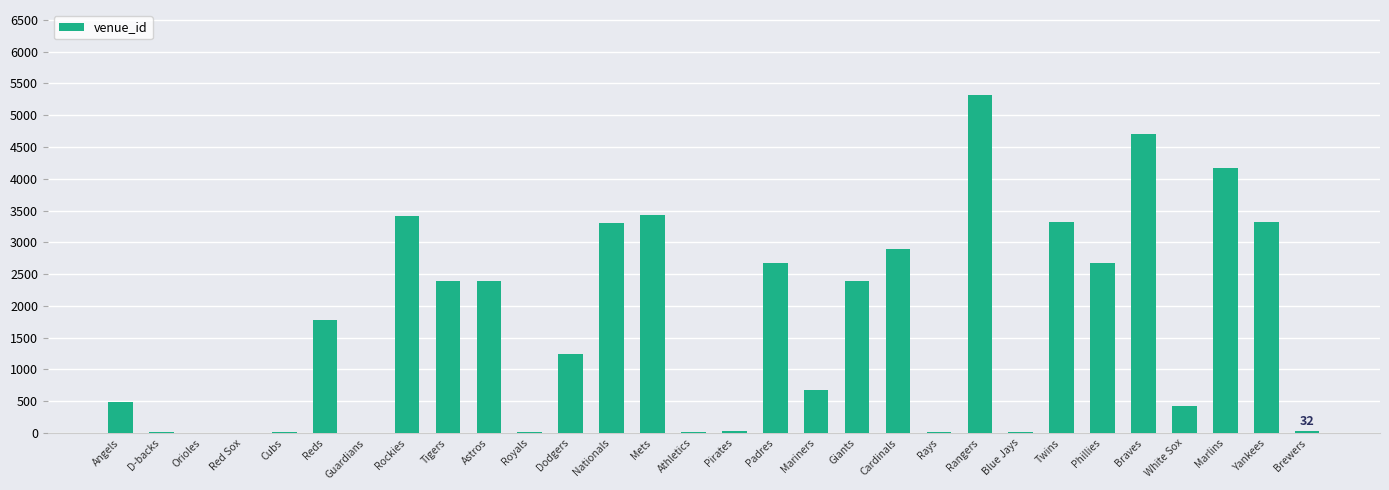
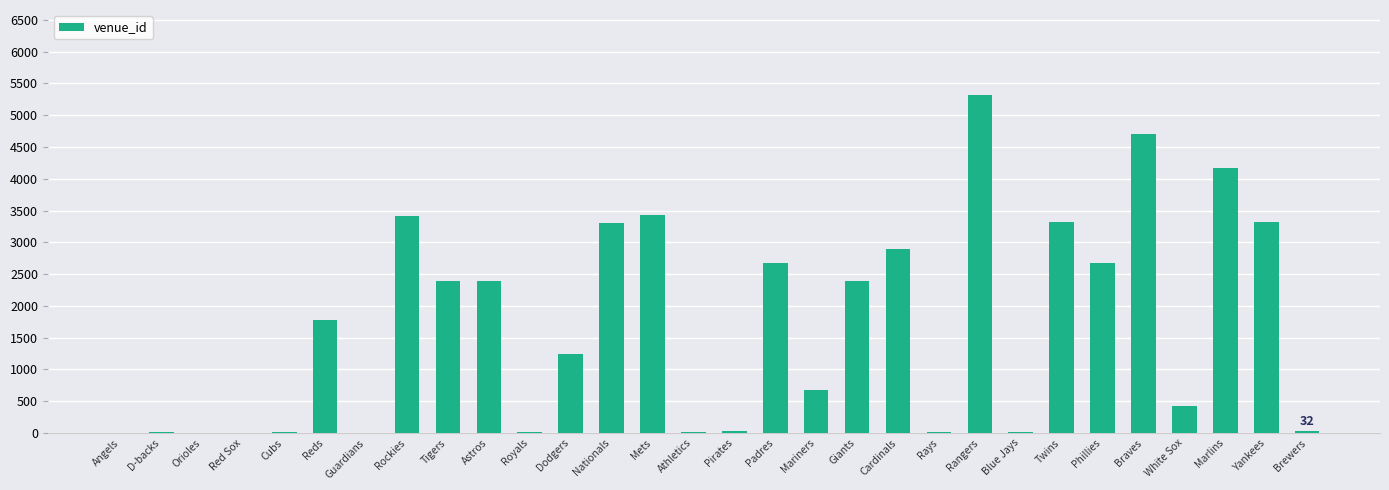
Angels: 500 -> 0
